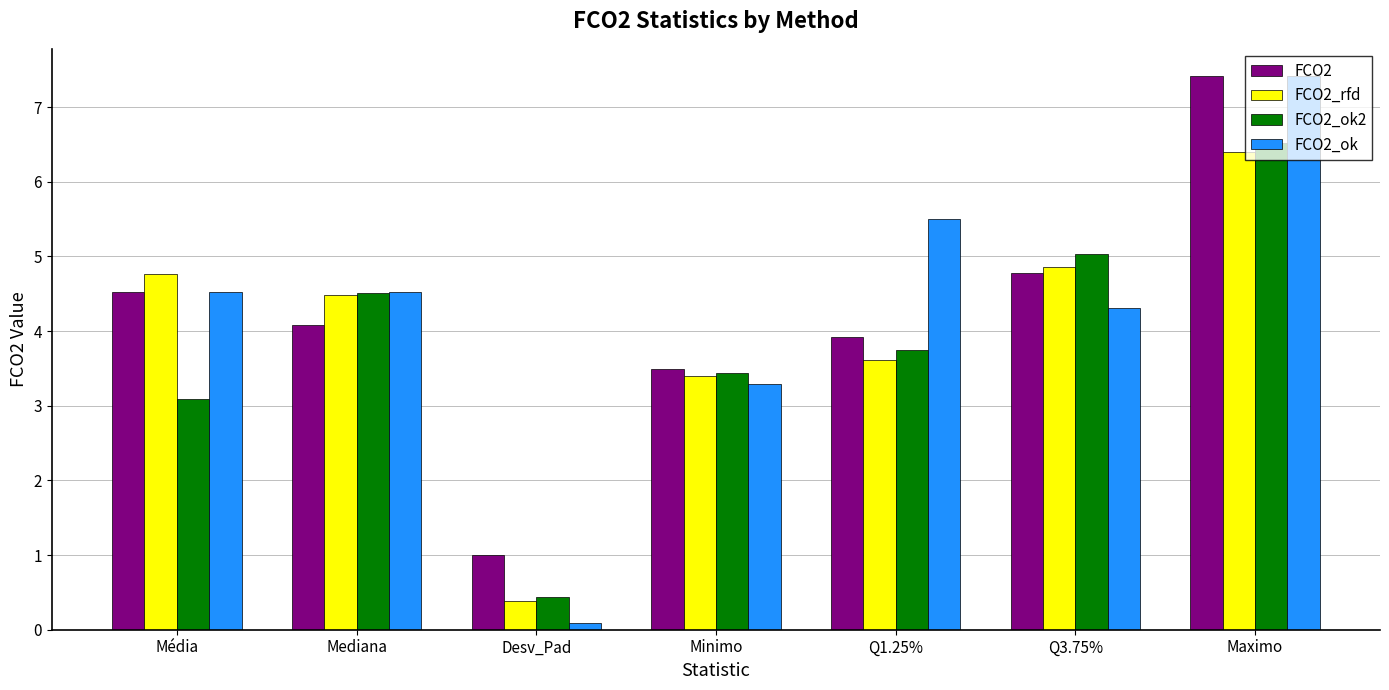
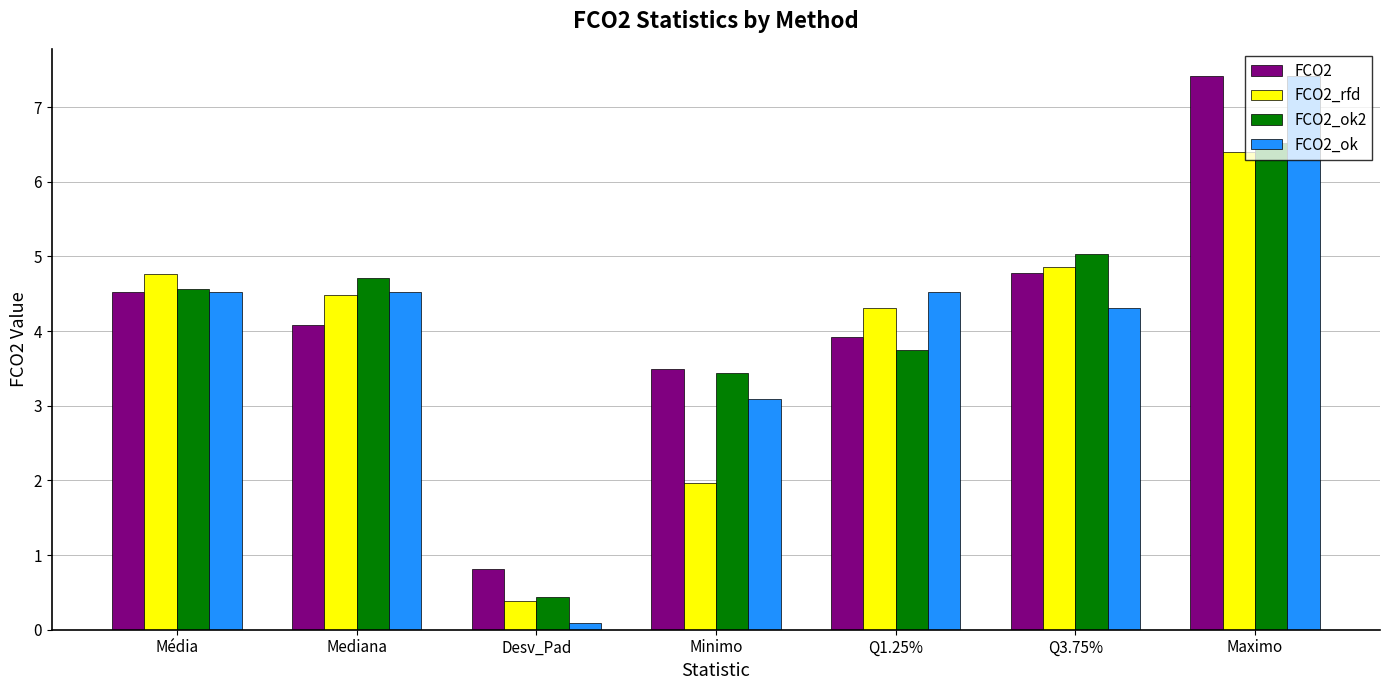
FCO2_ok2, Média: 3.1 -> 4.6
FCO2_ok2, Mediana: 4.5 -> 4.7
FCO2, Desv_Pad: 1.0 -> 0.8
FCO2_rfd, Minimo: 3.4 -> 2.0
FCO2_ok, Minimo: 3.3 -> 3.1
FCO2_rfd, Q1.25%: 3.6 -> 4.3
FCO2_ok, Q1.25%: 5.5 -> 4.5
